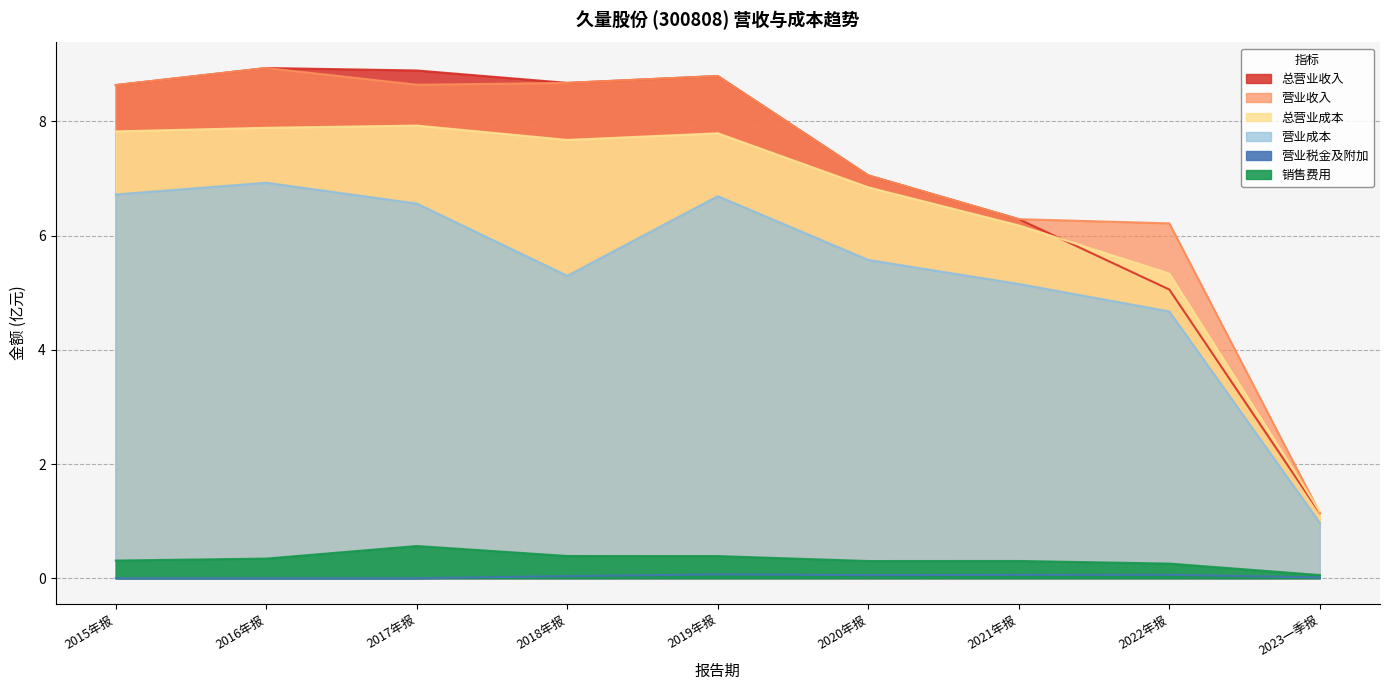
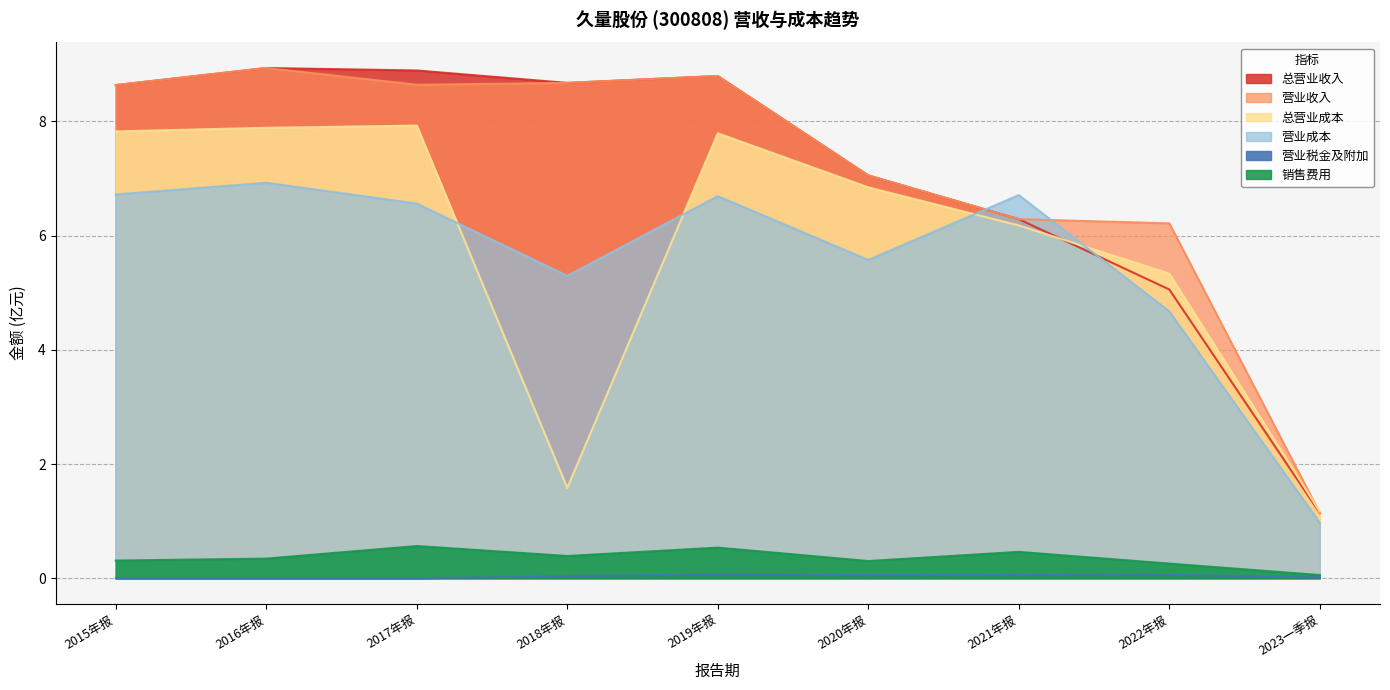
总营业成本, 2018年报: 7.7 -> 1.6
销售费用, 2019年报: 0.4 -> 0.5
营业成本, 2021年报: 5.2 -> 6.7
销售费用, 2021年报: 0.3 -> 0.5
